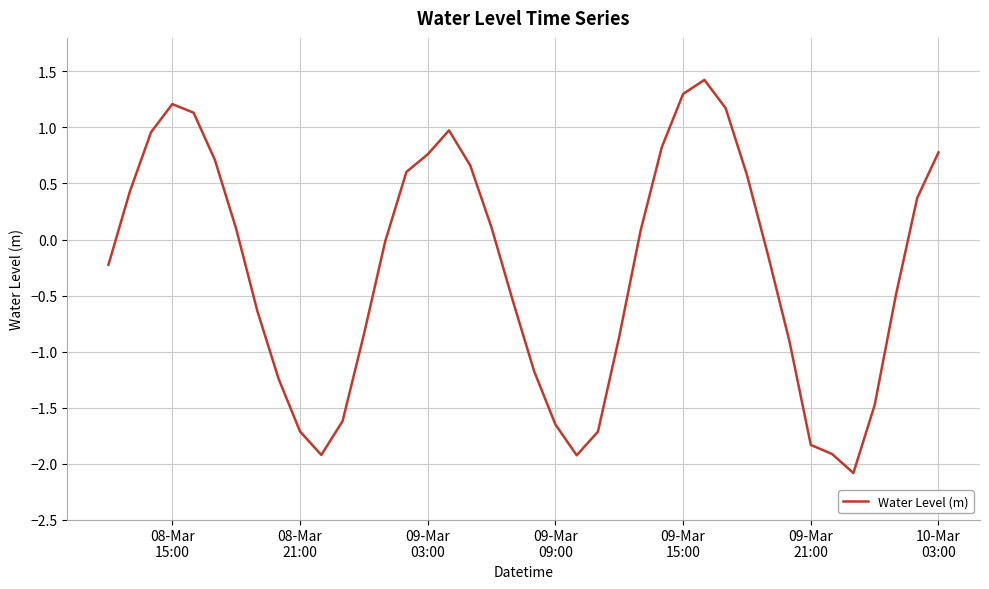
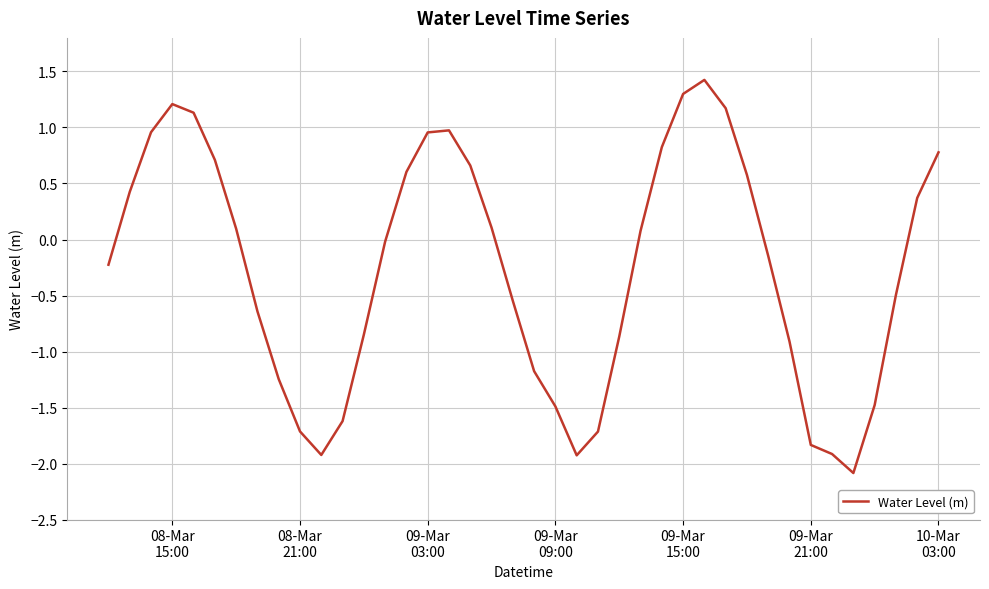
09-Mar 03:00: 0.76 -> 0.96
09-Mar 09:00: -1.65 -> -1.49
